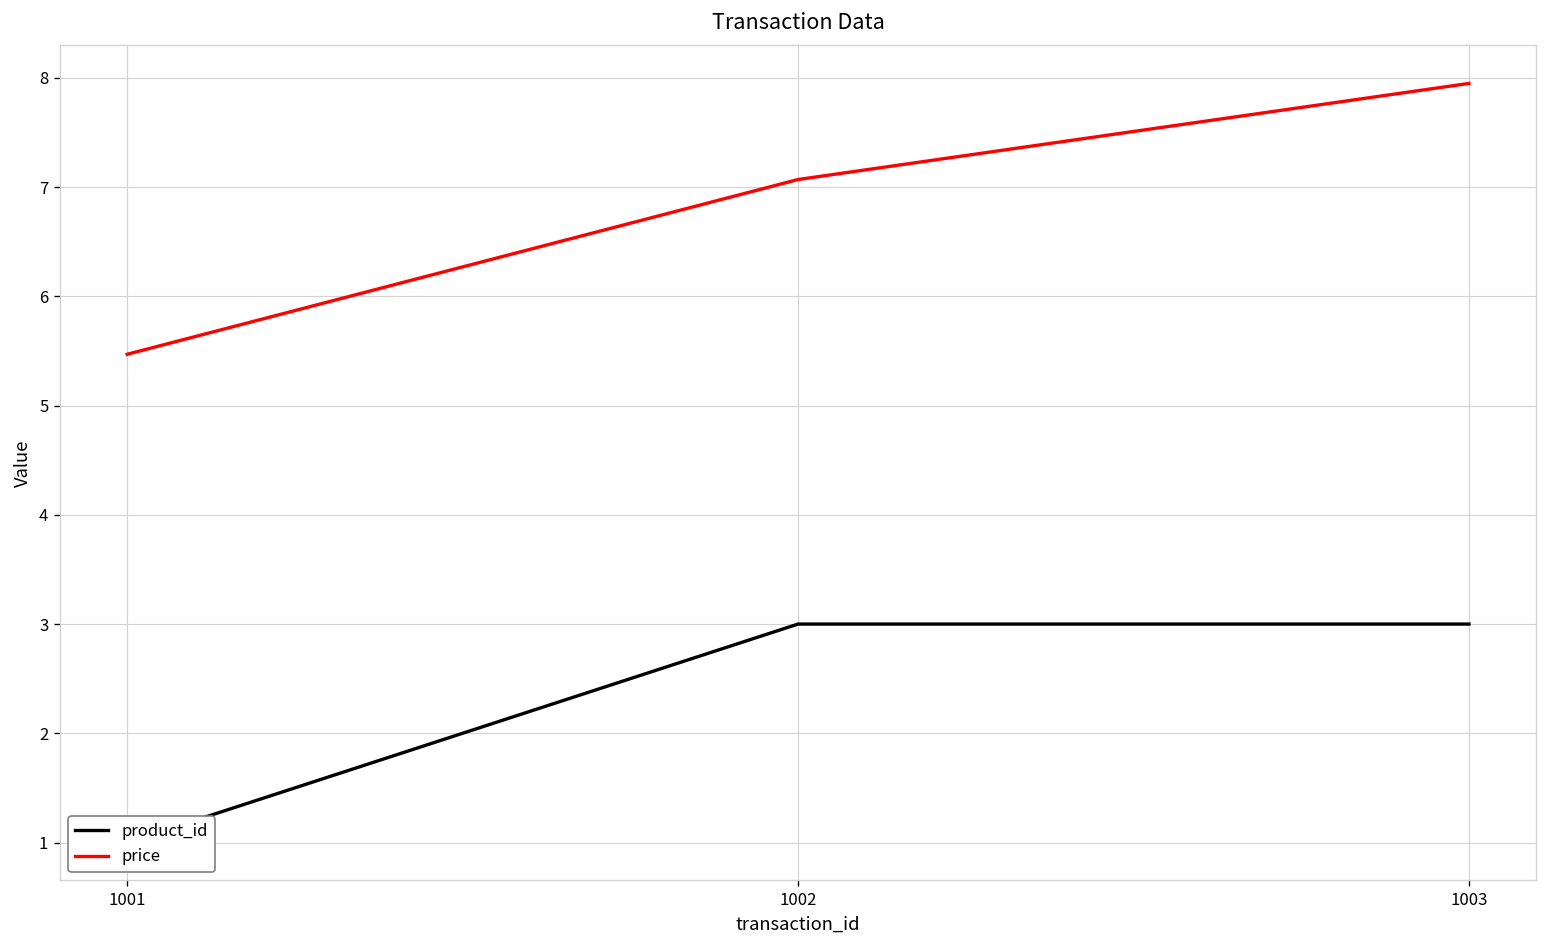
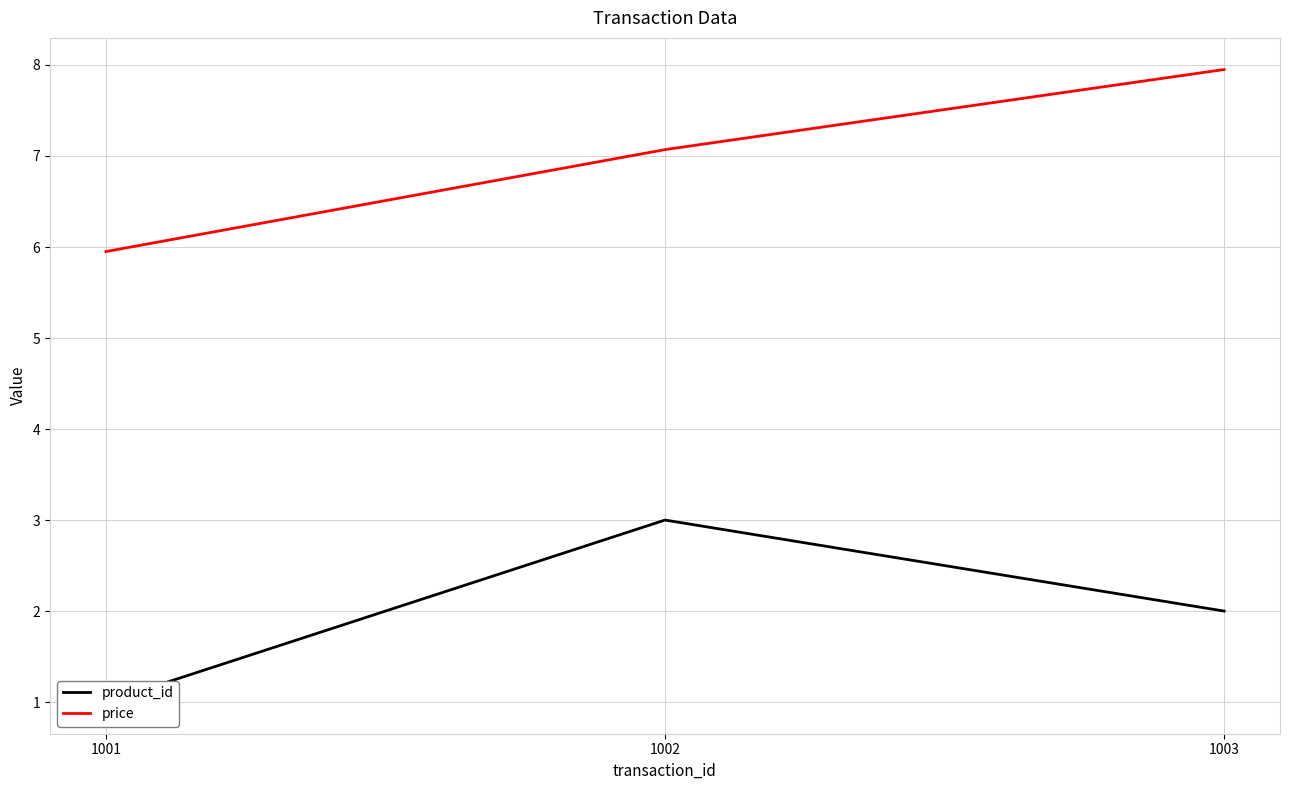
price, 1001: 5.5 -> 6.0
product_id, 1003: 3 -> 2
